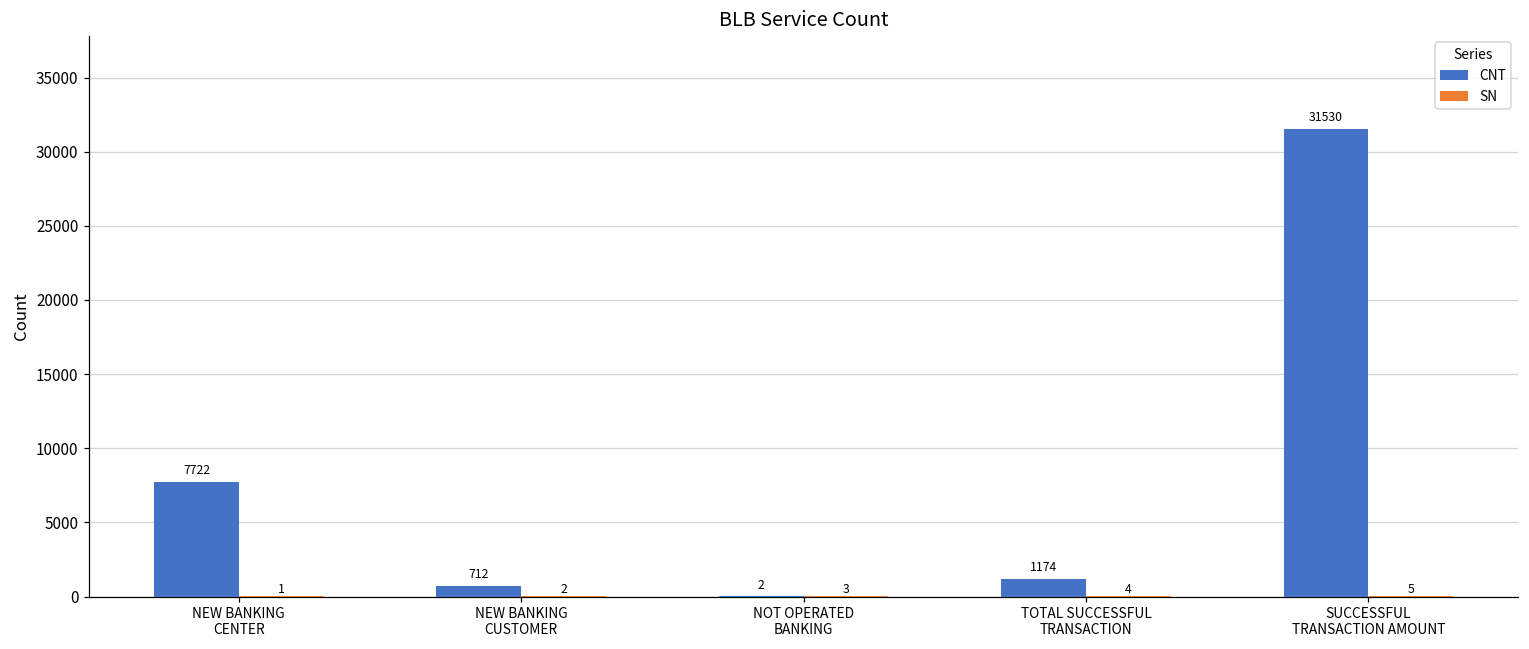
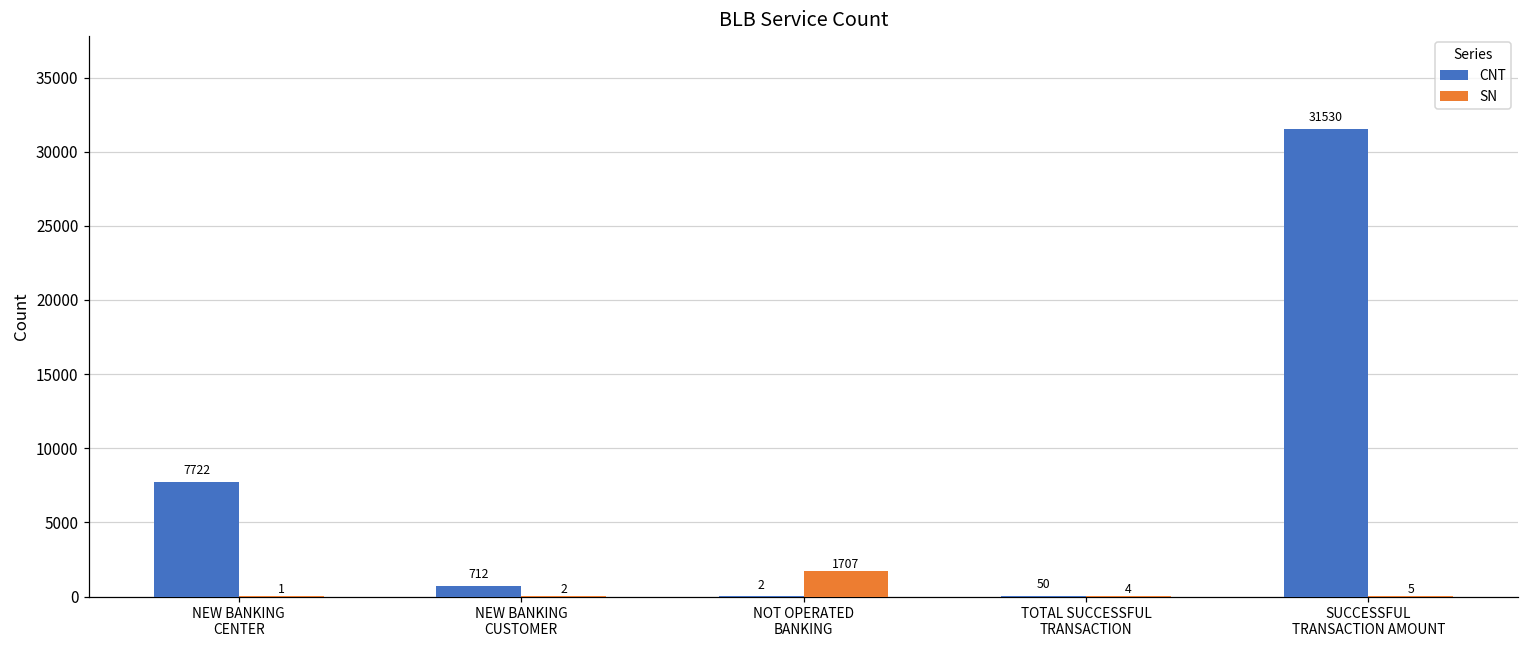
SN, NOT OPERATED BANKING: 3 -> 1707
CNT, TOTAL SUCCESSFUL TRANSACTION: 1174 -> 50
